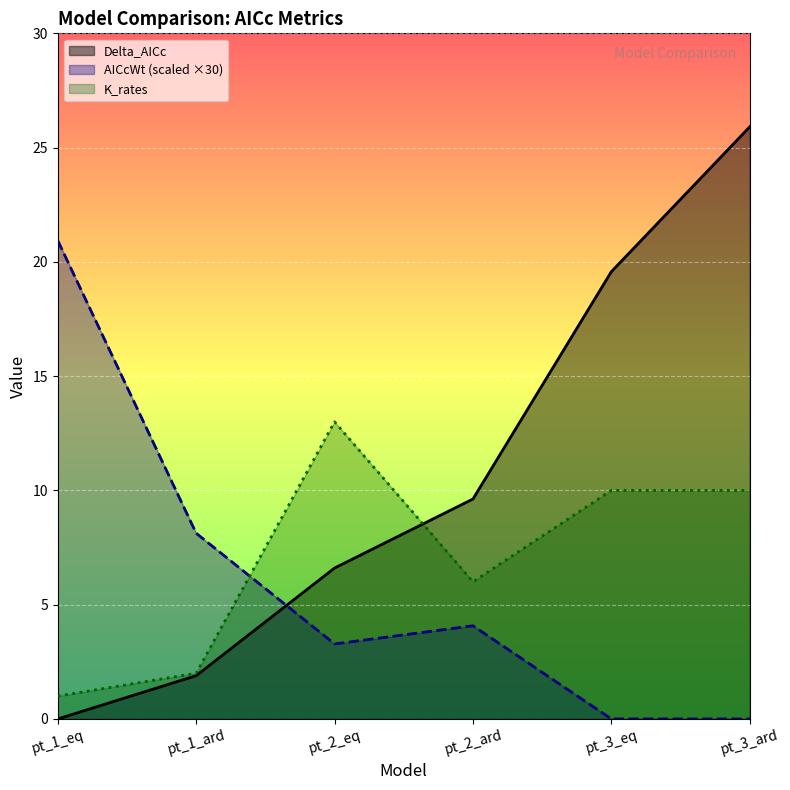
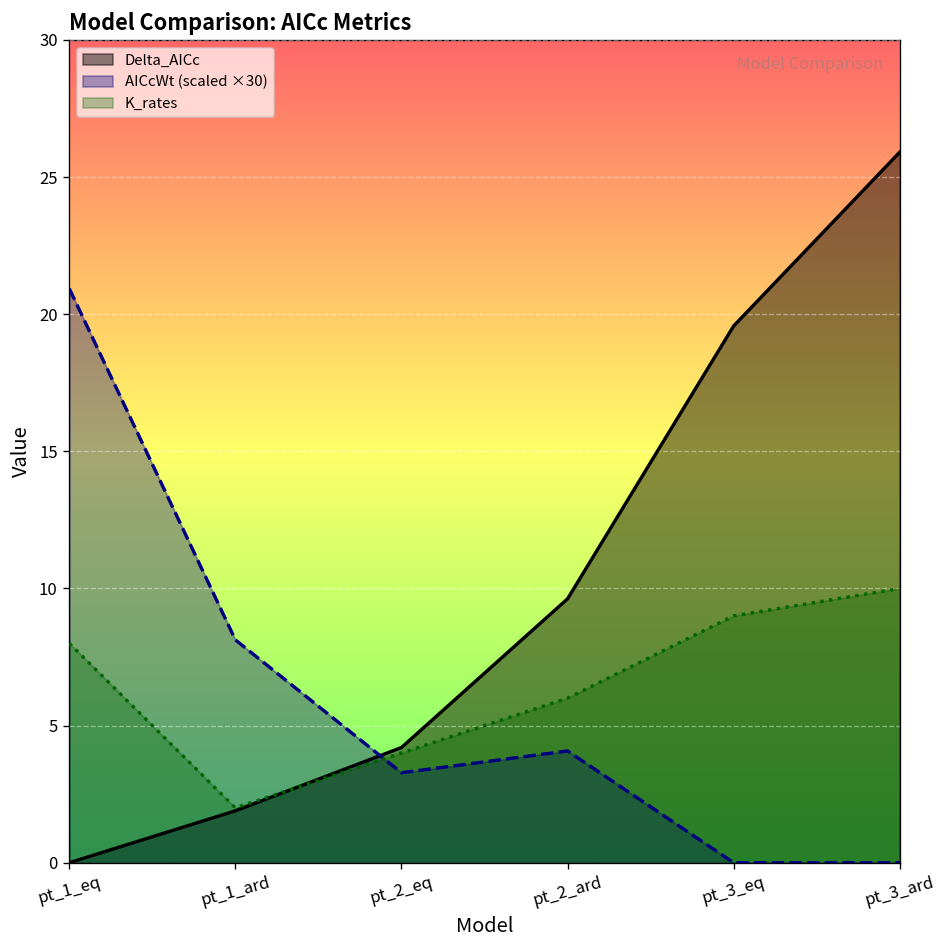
K_rates, pt_1_eq: 1 -> 8
Delta_AICc, pt_2_eq: 6.6 -> 4.2
K_rates, pt_2_eq: 13 -> 4
K_rates, pt_3_eq: 10 -> 9
